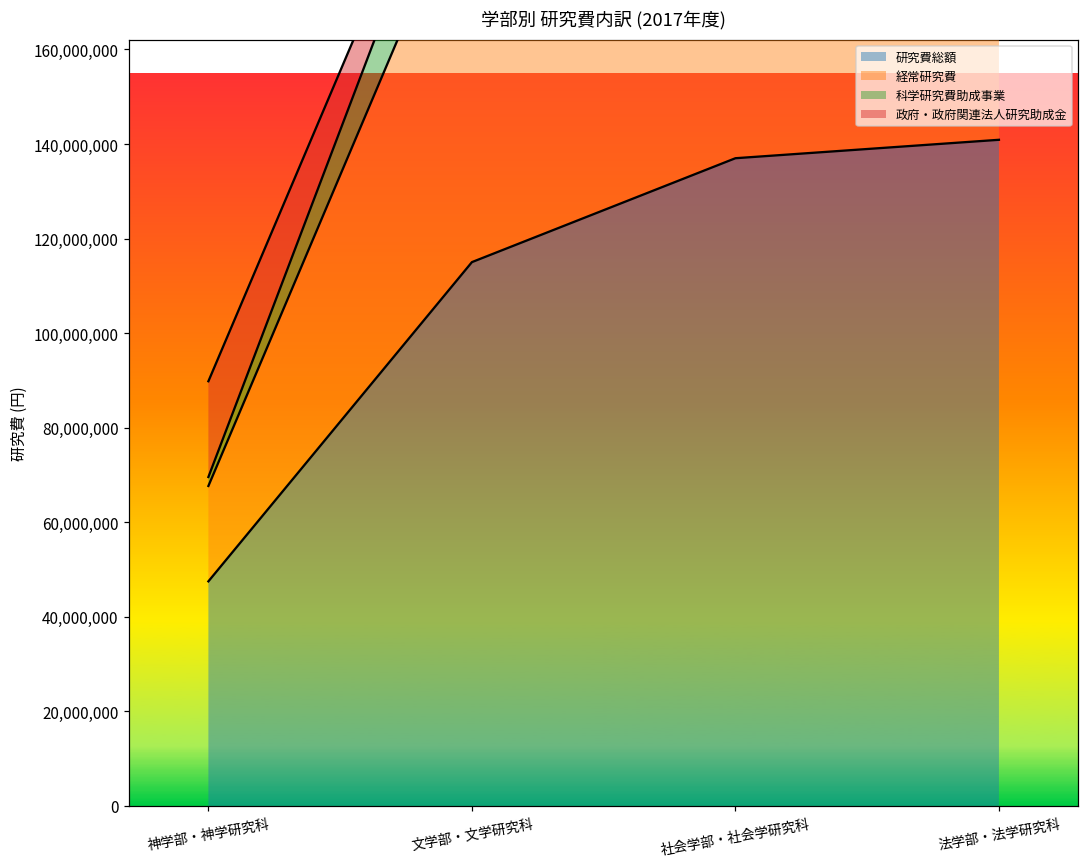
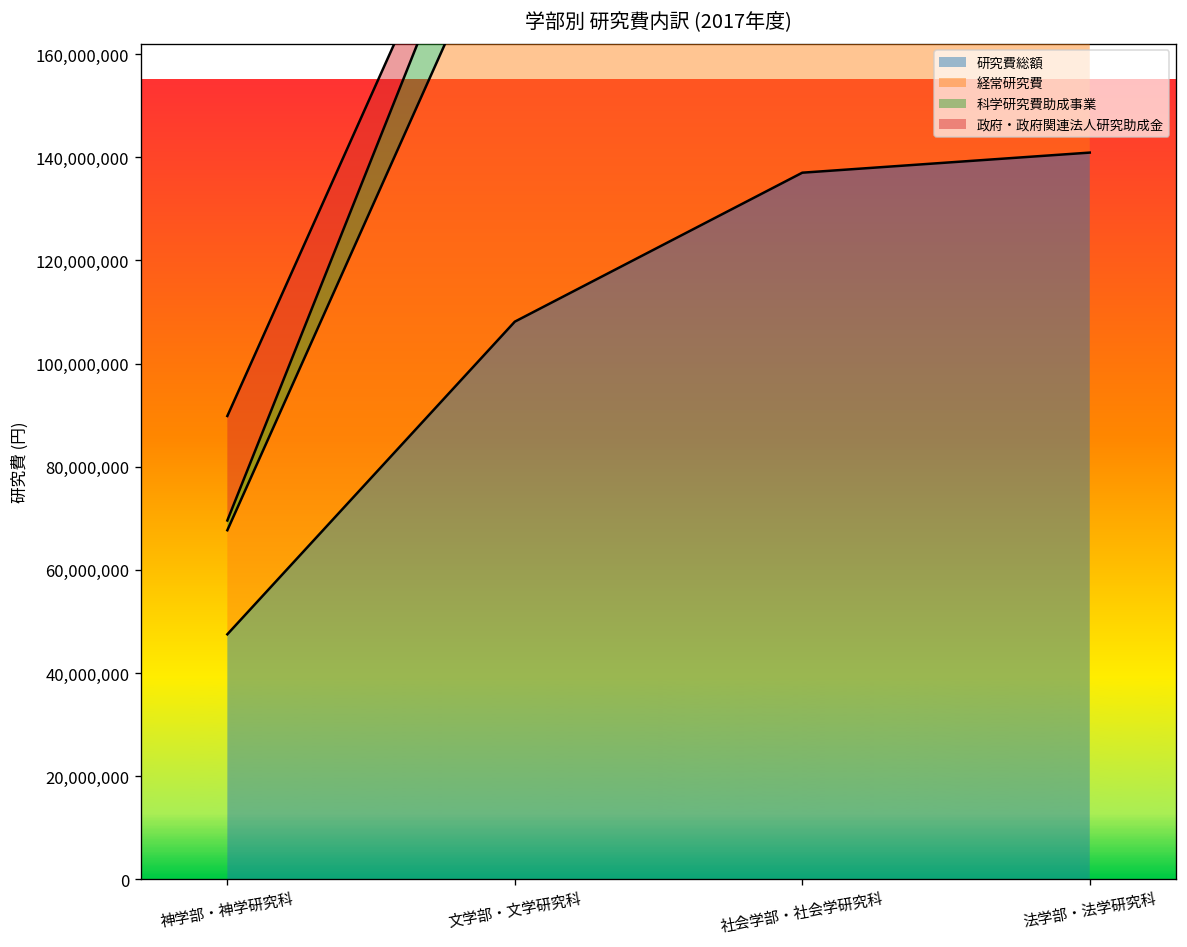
研究費総額, 文学部・文学研究科: 115,000,000 -> 108,000,000
